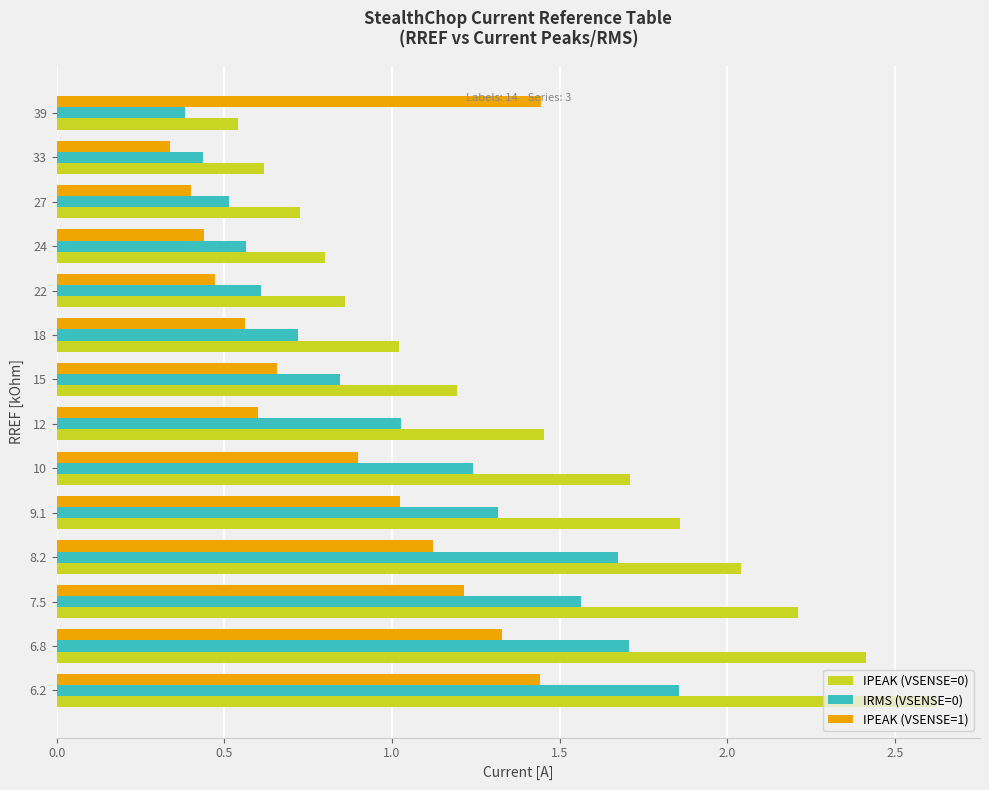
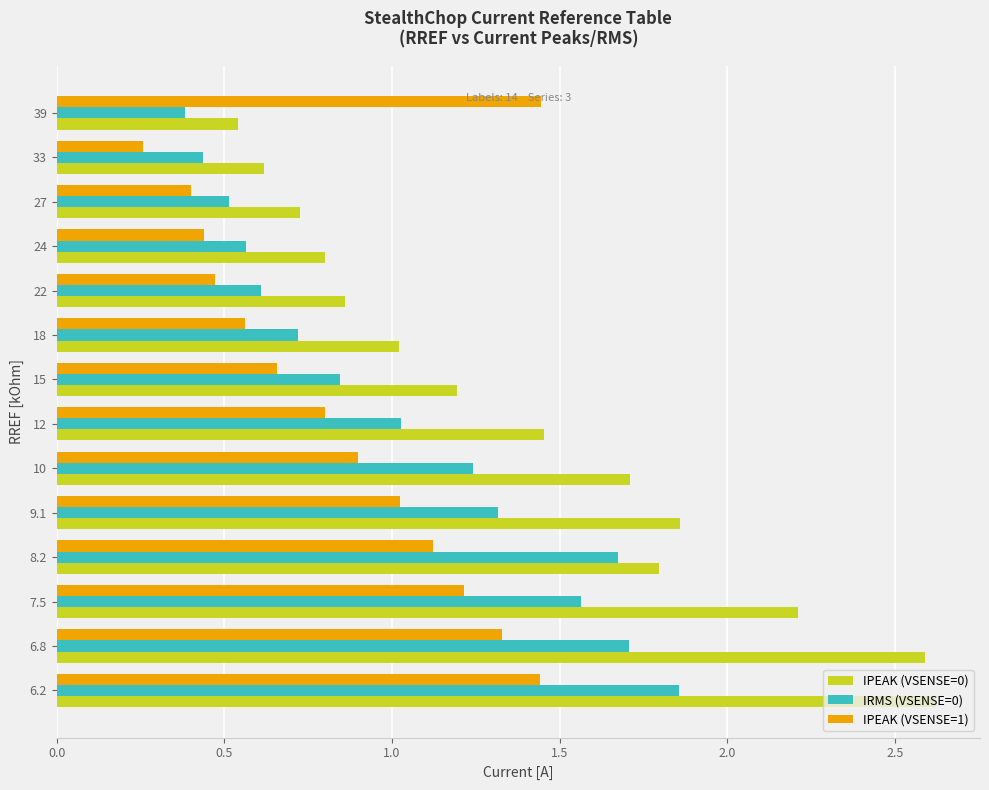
IPEAK (VSENSE=1), 33: 0.34 -> 0.26
IPEAK (VSENSE=1), 12: 0.6 -> 0.8
IPEAK (VSENSE=0), 8.2: 2.04 -> 1.80
IPEAK (VSENSE=0), 6.8: 2.42 -> 2.59
